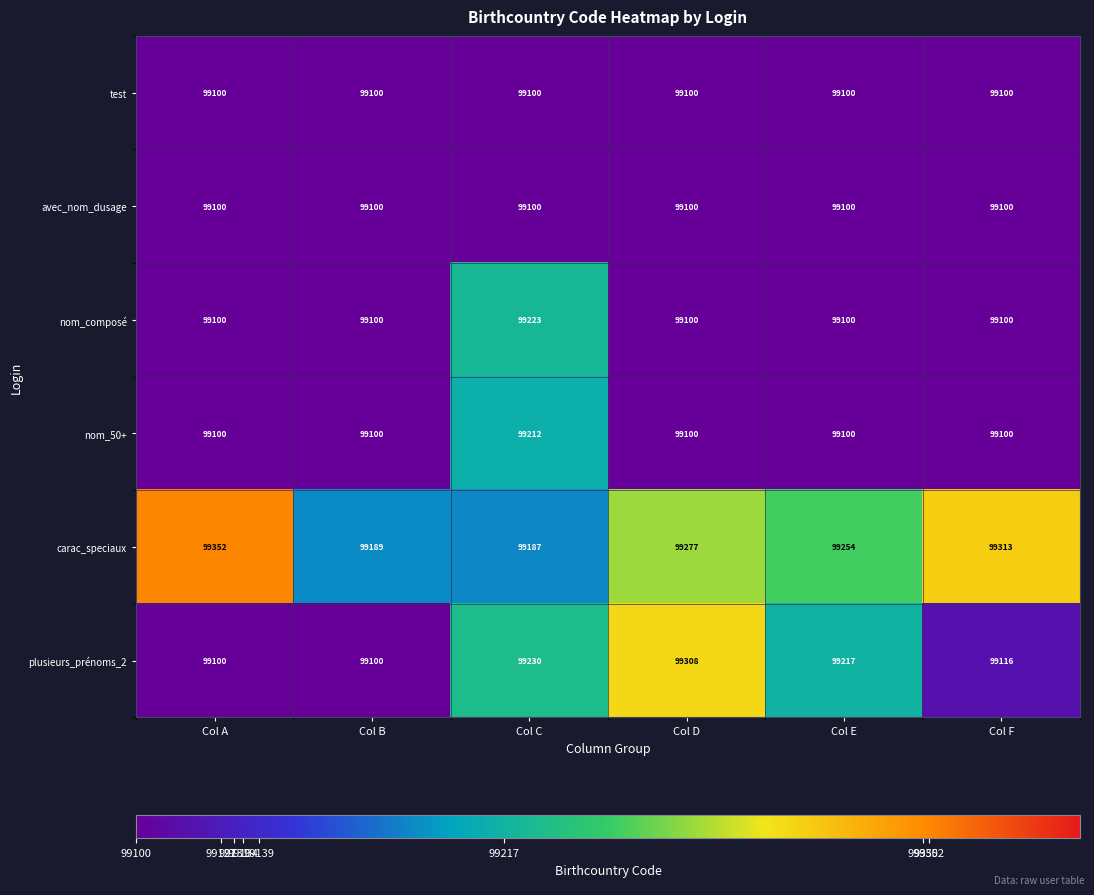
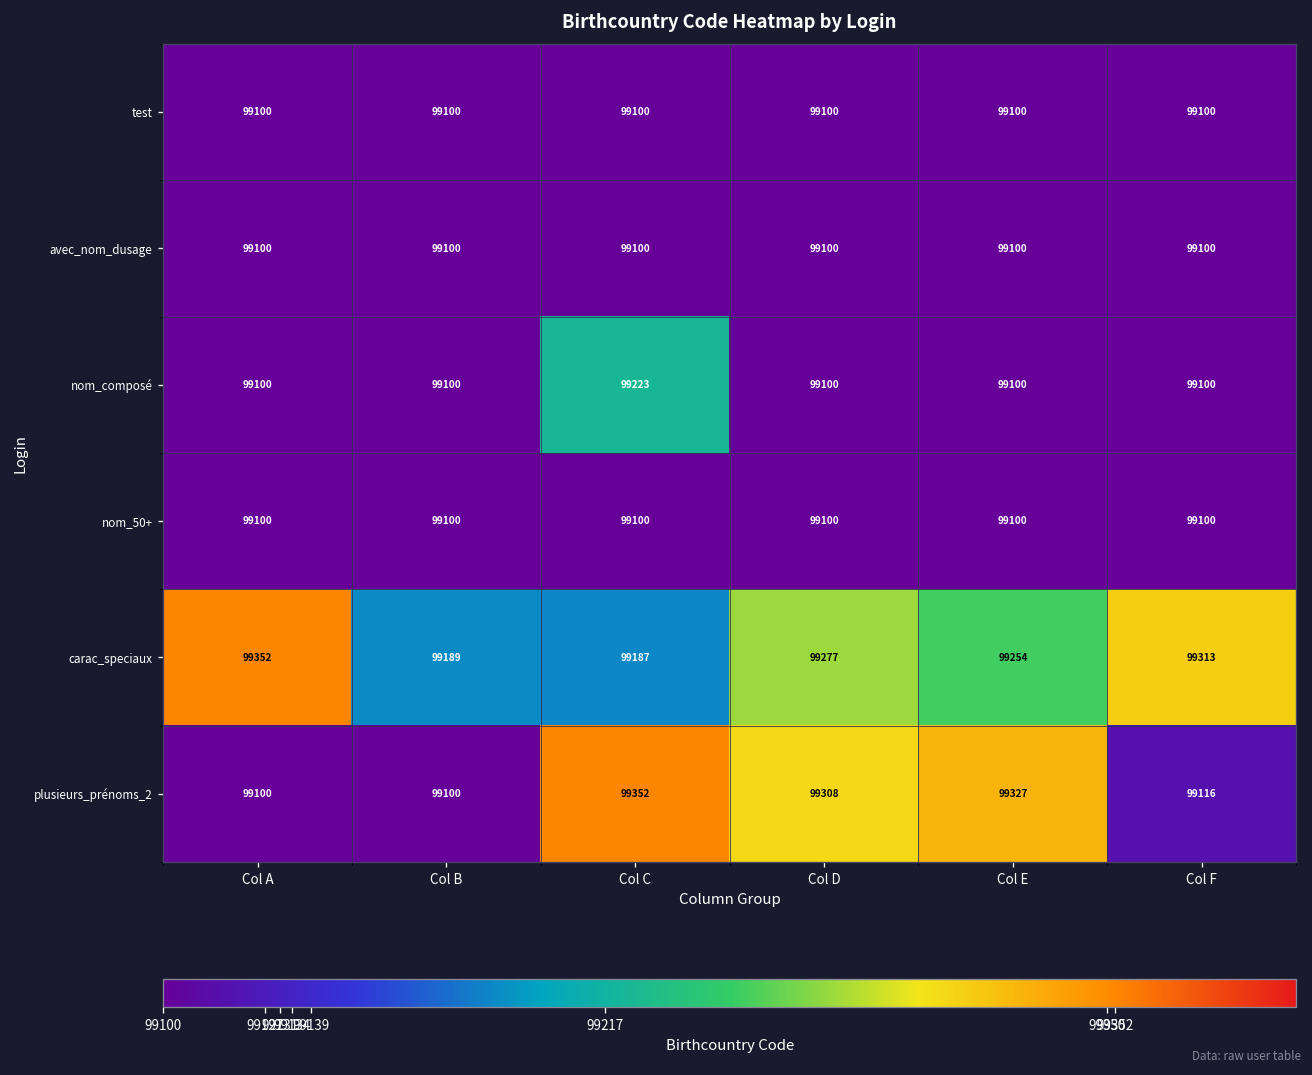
nom_50+, Col C: 99212 -> 99100
plusieurs_prénoms_2, Col C: 99230 -> 99352
plusieurs_prénoms_2, Col E: 99217 -> 99327
